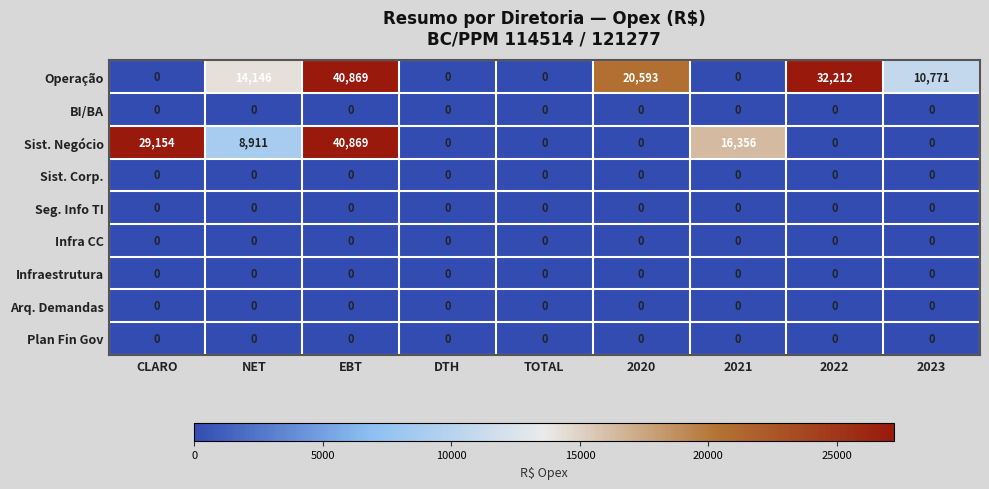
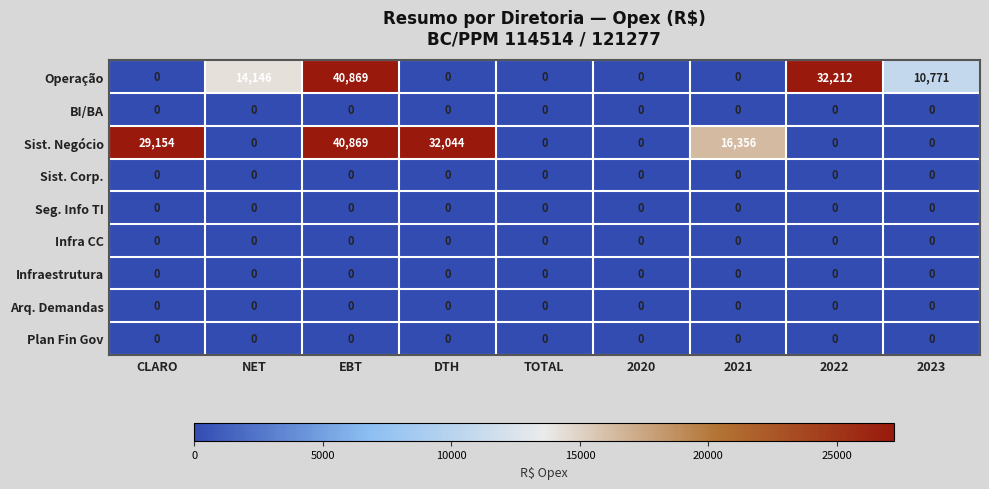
Operação, 2020: 20,593 -> 0
Sist. Negócio, NET: 8,911 -> 0
Sist. Negócio, DTH: 0 -> 32,044
